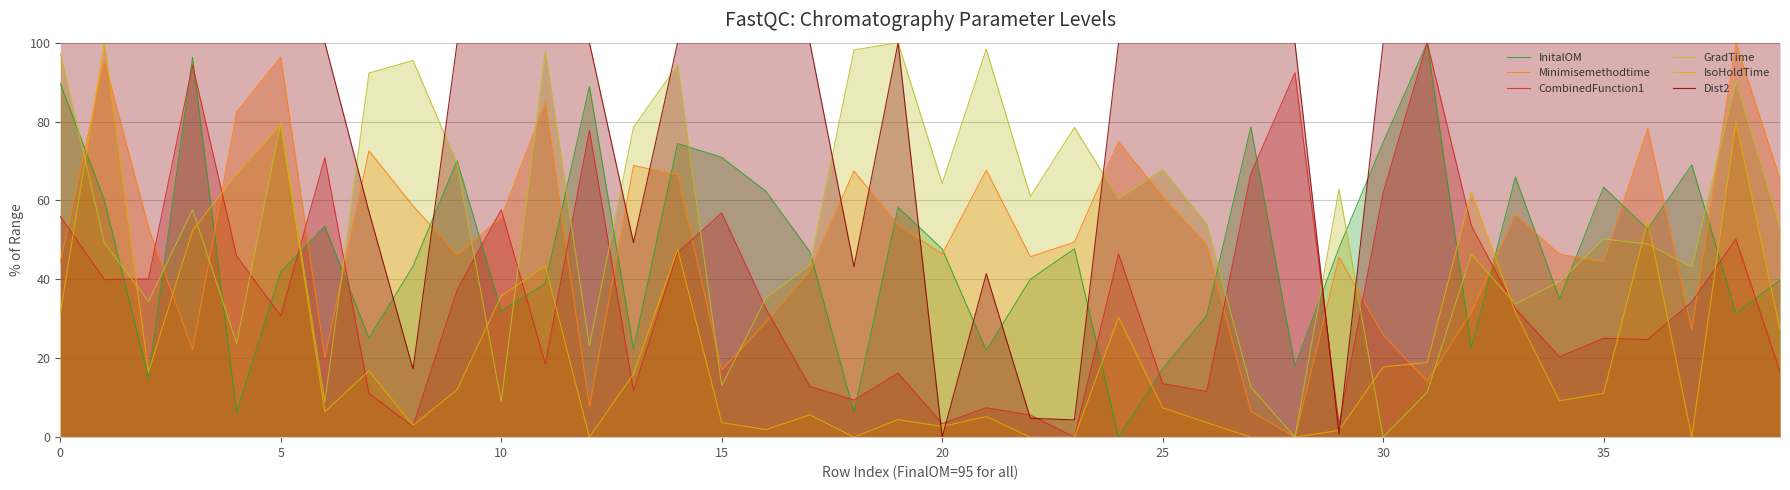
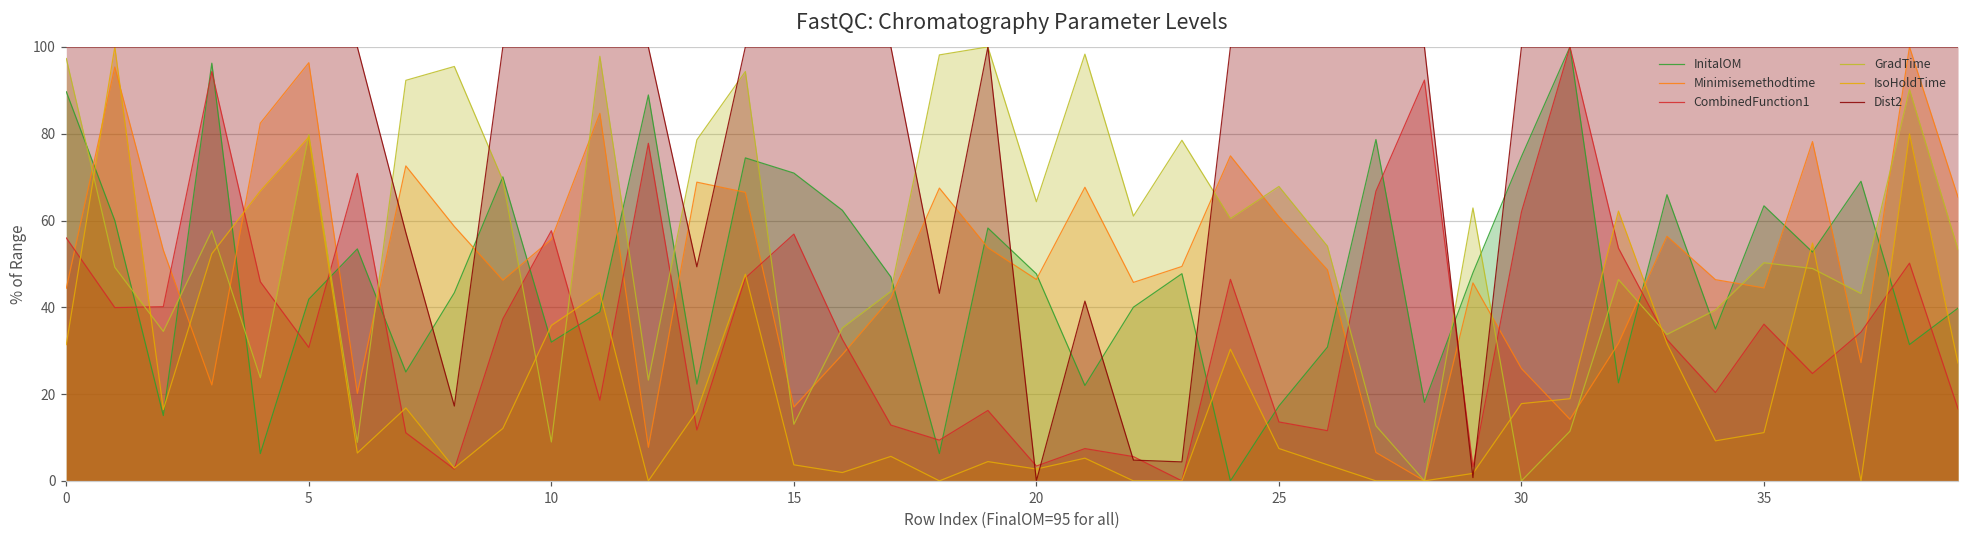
CombinedFunction1, 35: 25 -> 36
